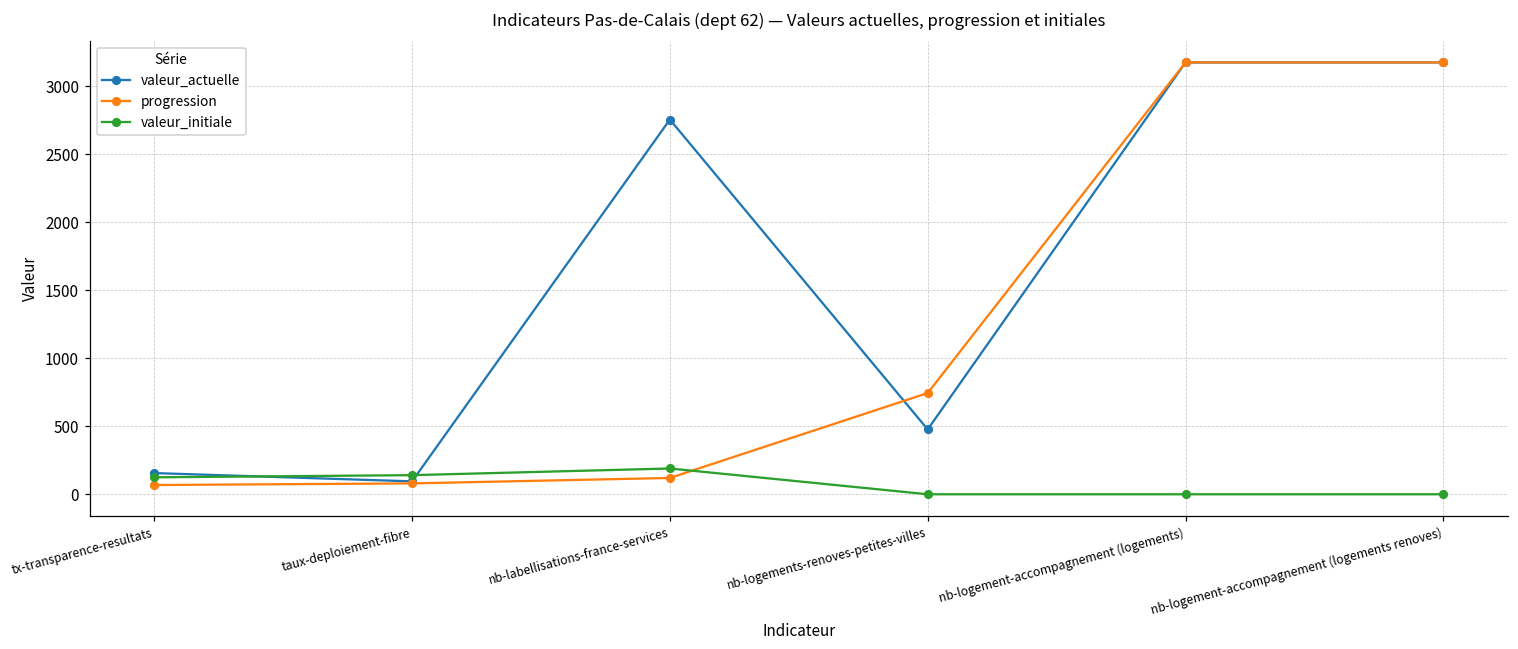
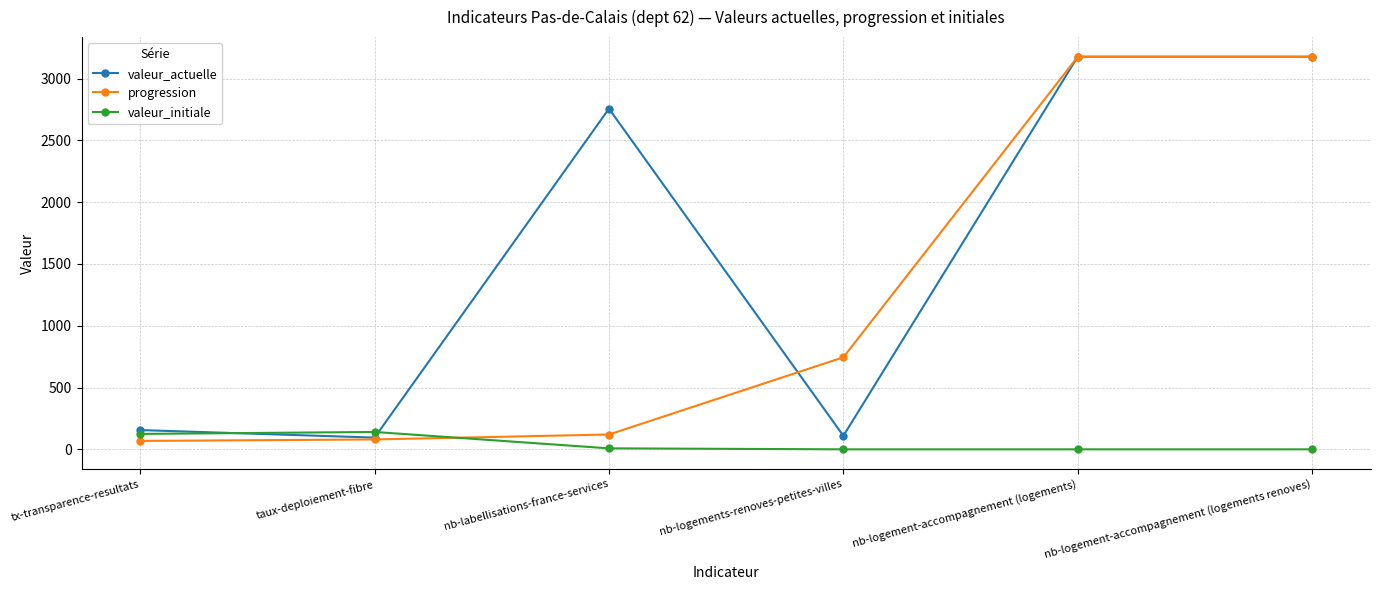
valeur_initiale, nb-labellisations-france-services: 190 -> 10
valeur_actuelle, nb-logements-renoves-petites-villes: 480 -> 110
